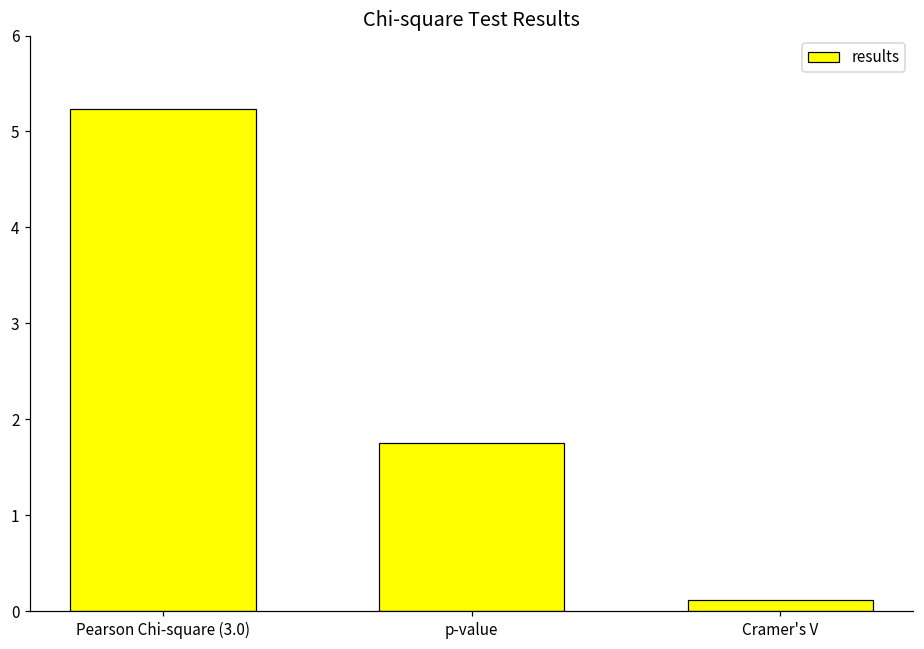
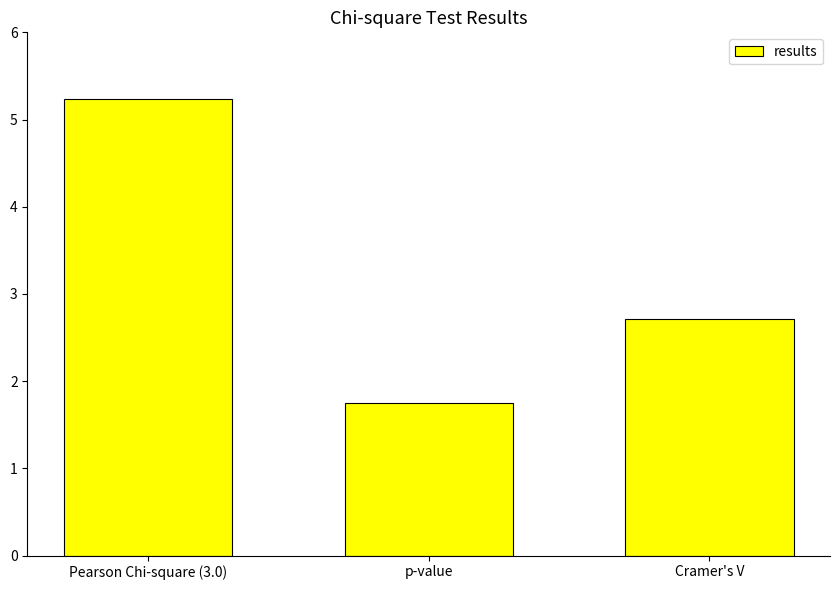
Cramer's V: 0.1 -> 2.7
